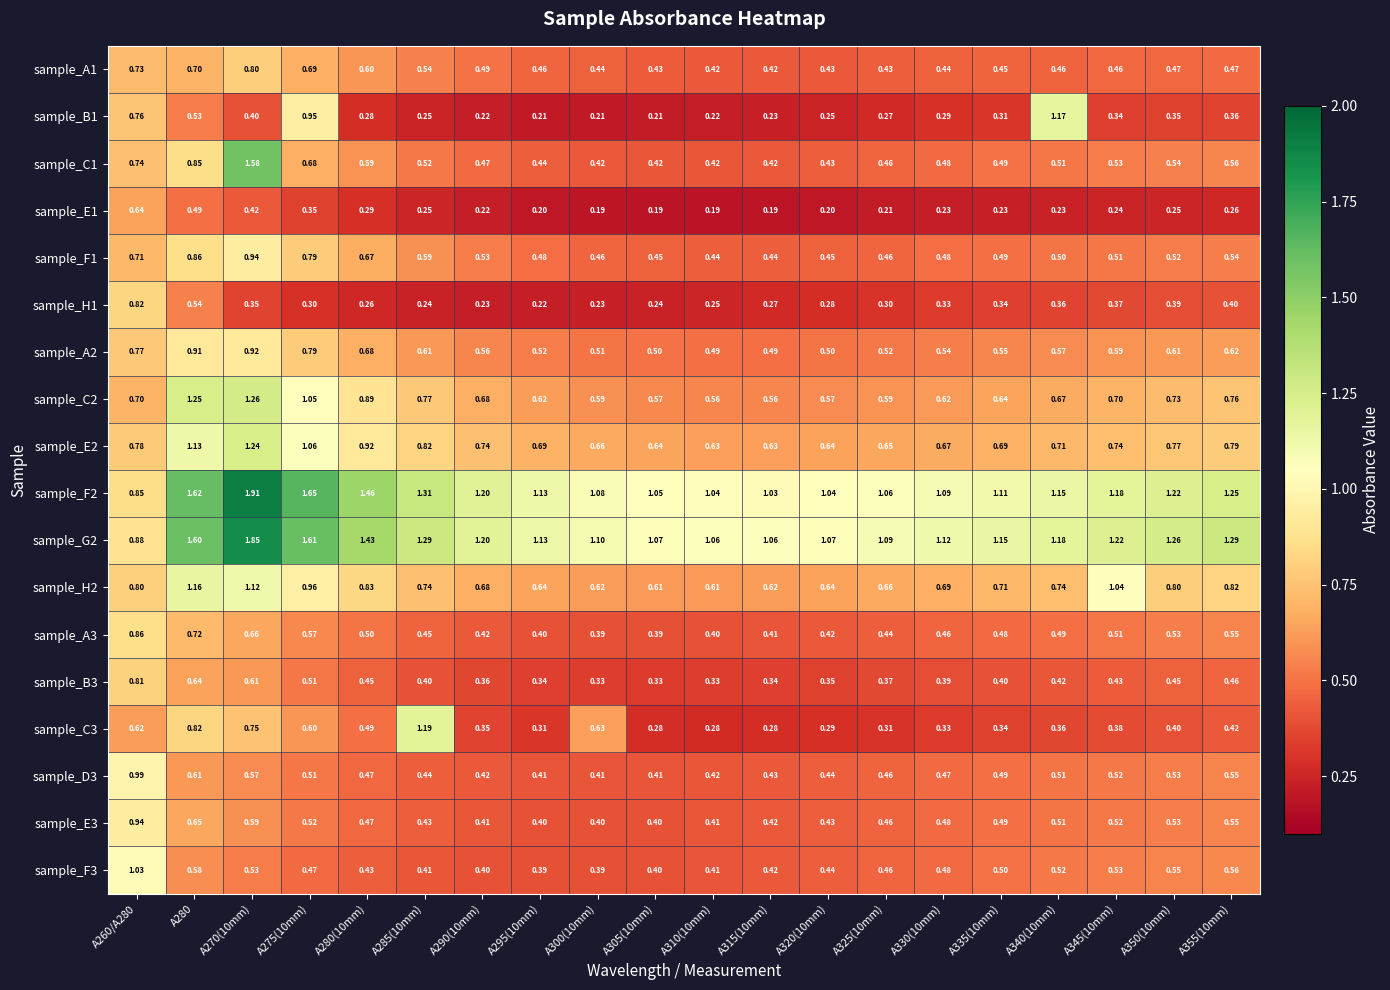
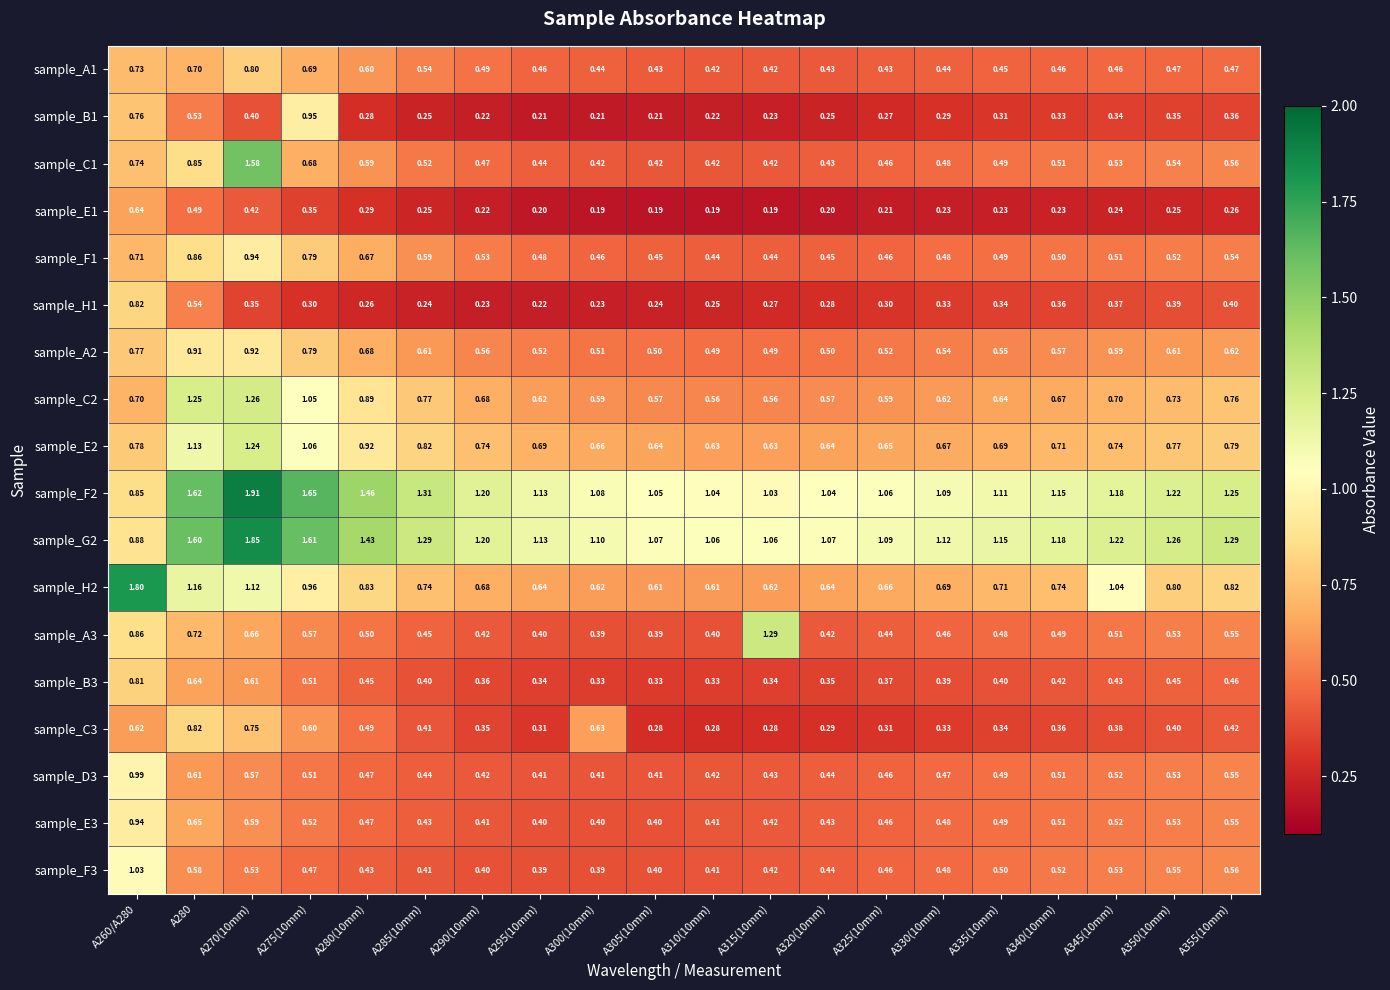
sample_B1, A340(10mm): 1.17 -> 0.33
sample_H2, A260/A280: 0.80 -> 1.80
sample_A3, A315(10mm): 0.41 -> 1.29
sample_C3, A285(10mm): 1.19 -> 0.41
